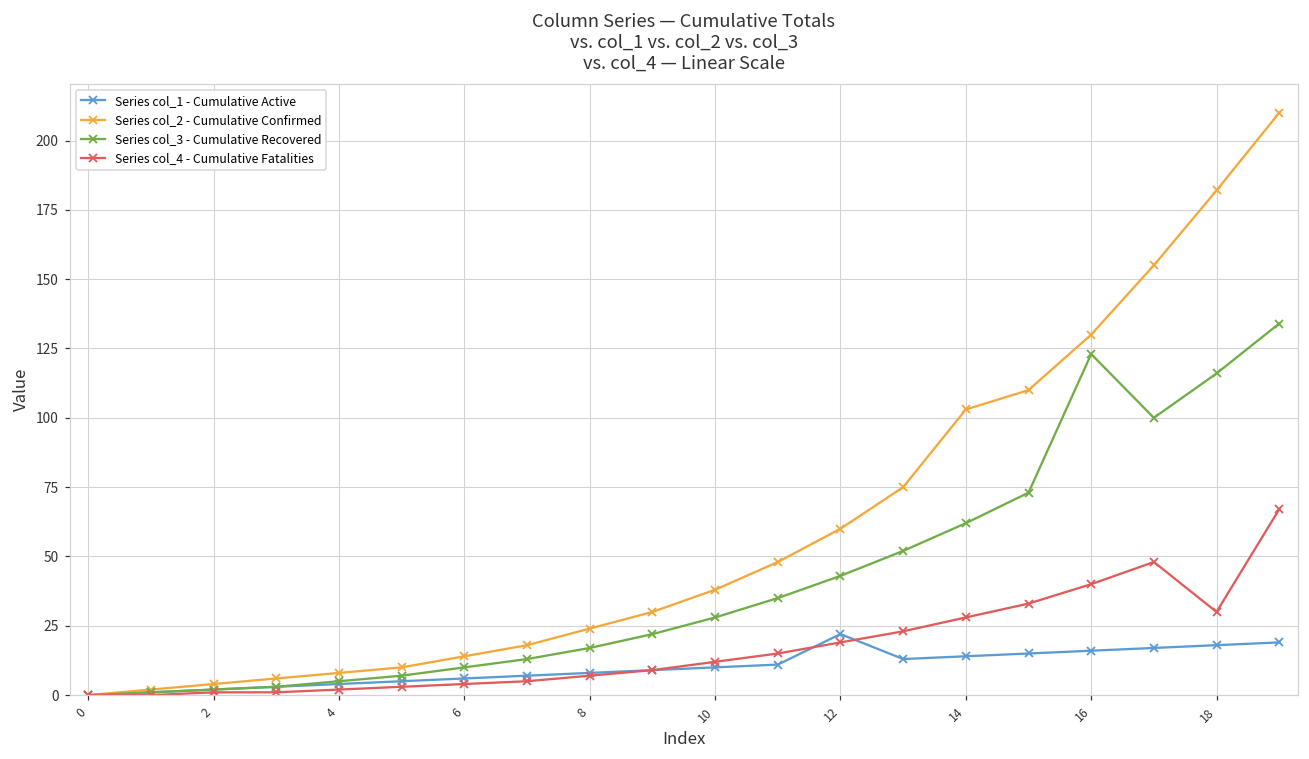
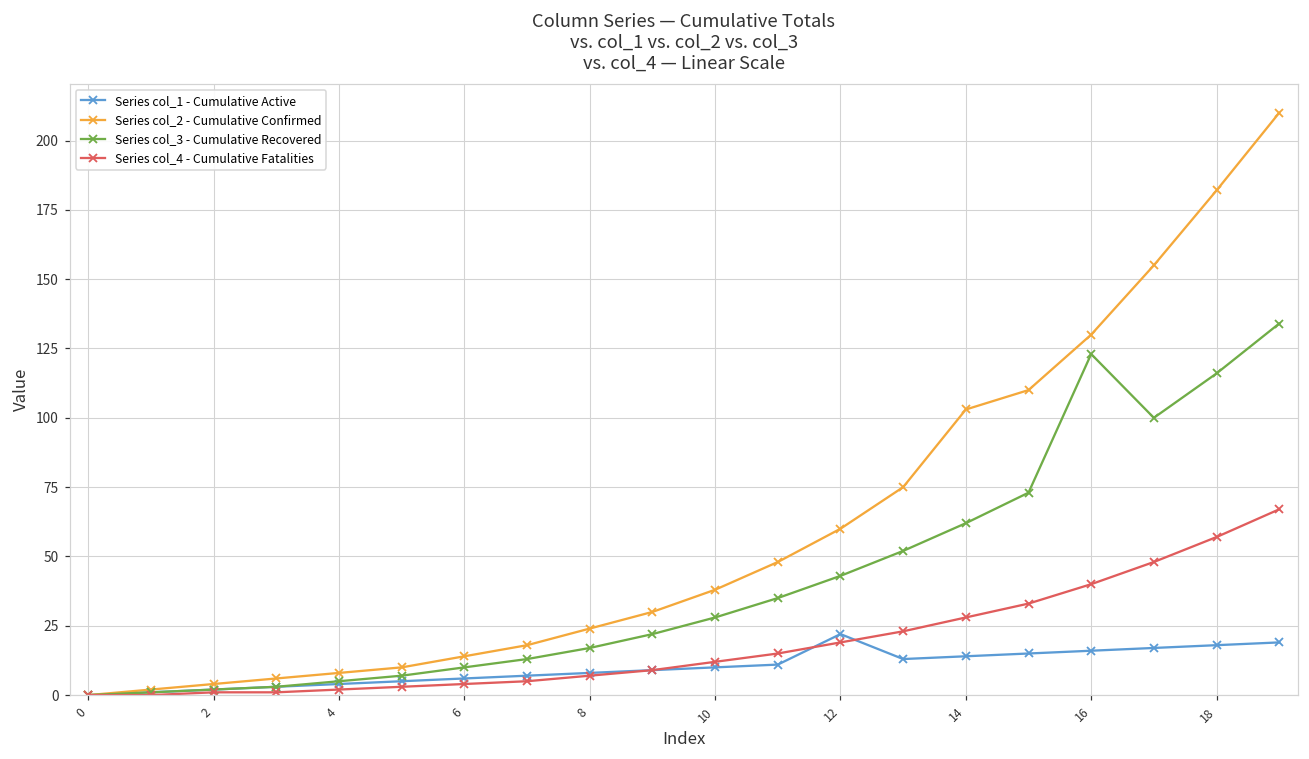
Series col_4 - Cumulative Fatalities, 18: 30 -> 57
